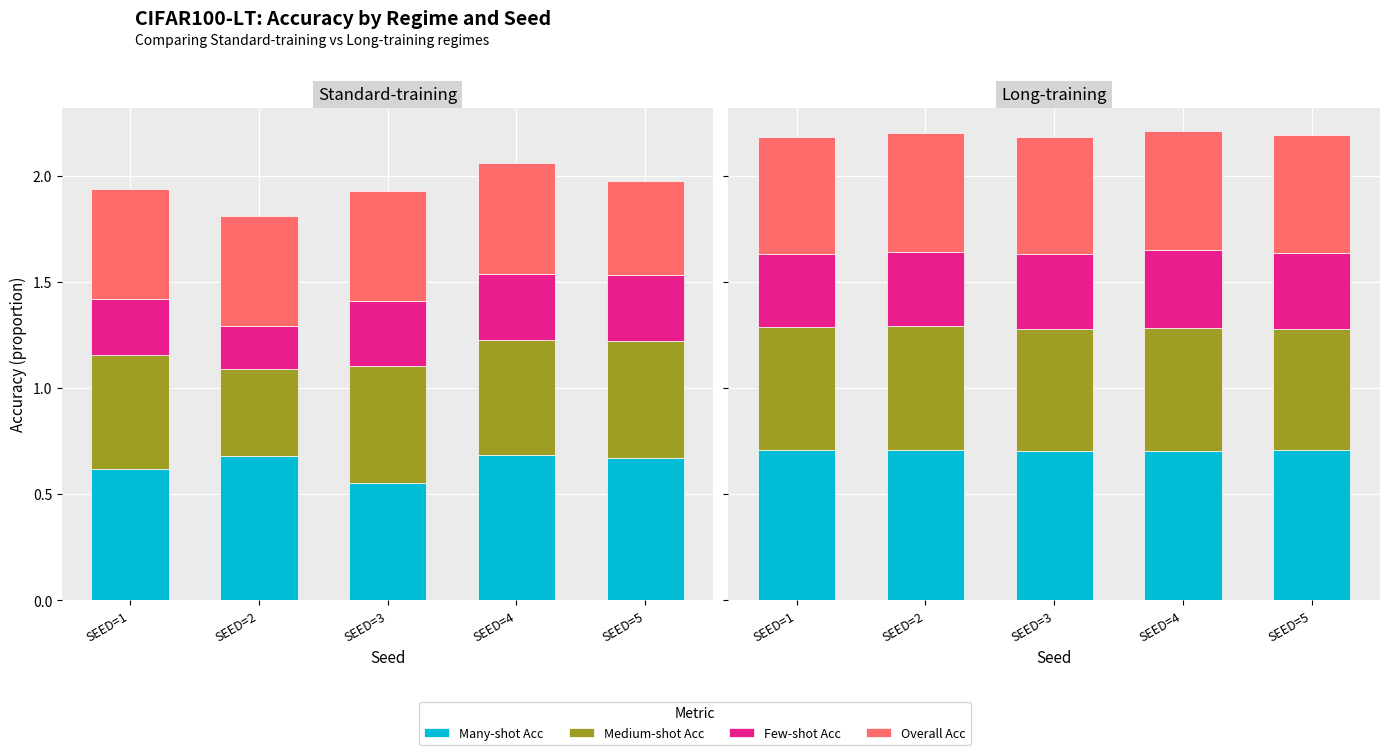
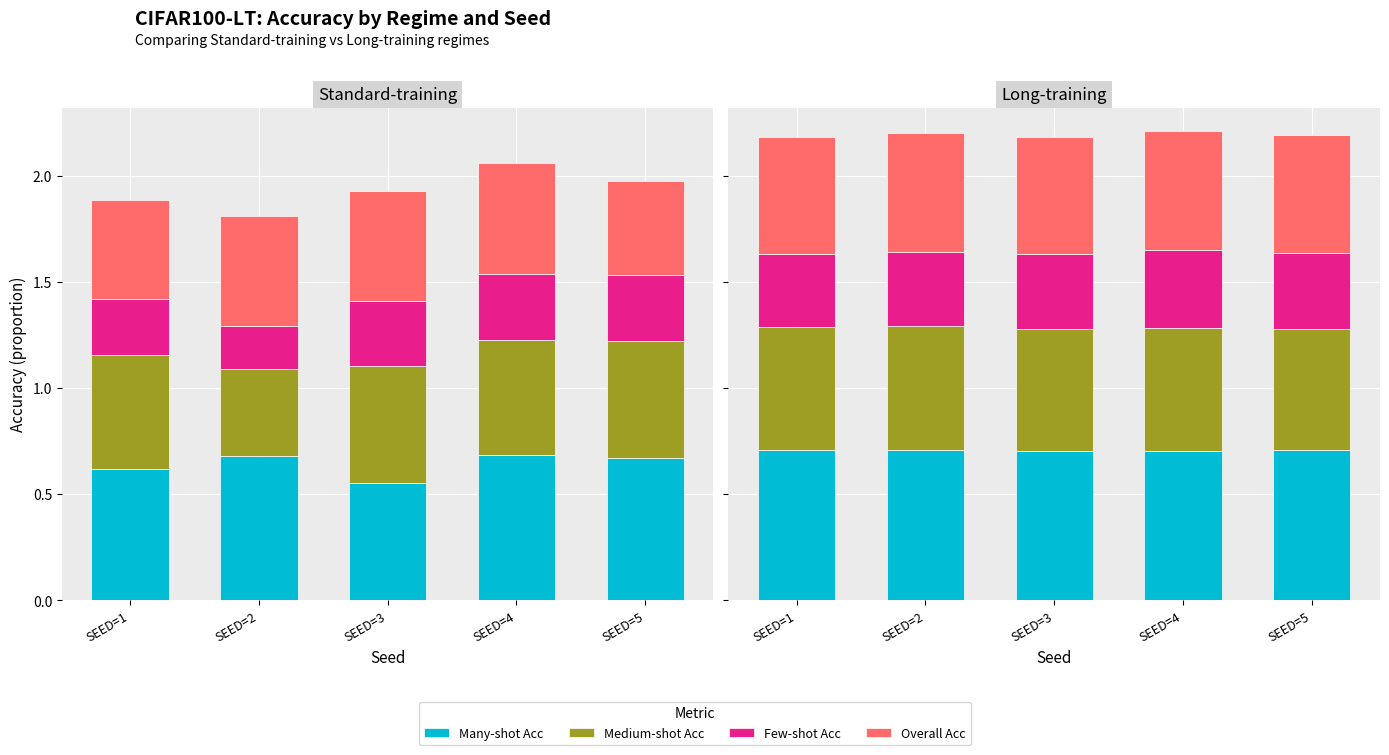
Standard-training, Overall Acc, SEED=1: 0.52 -> 0.47
